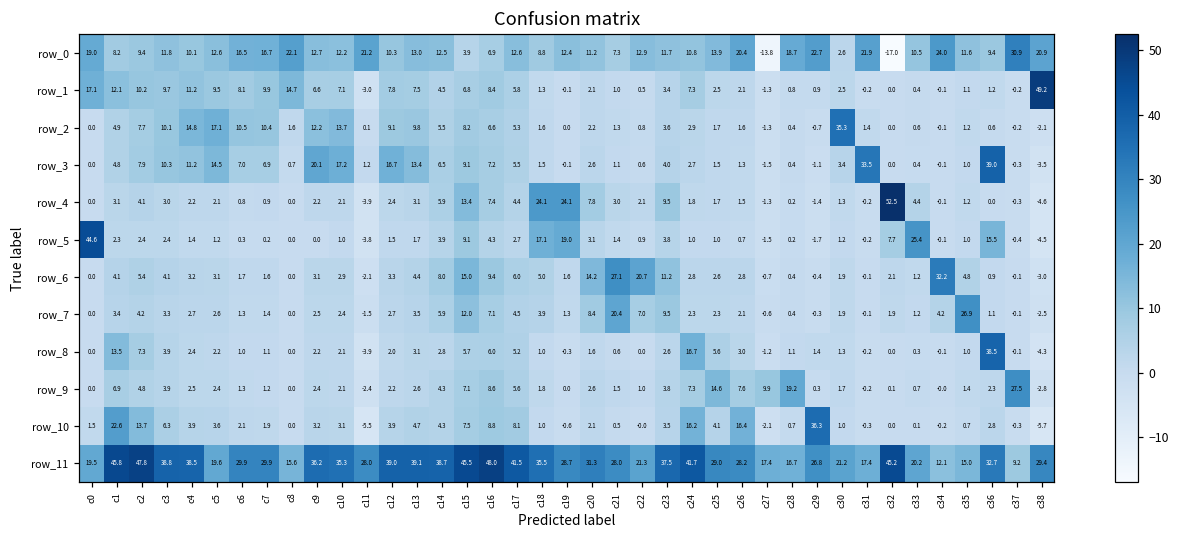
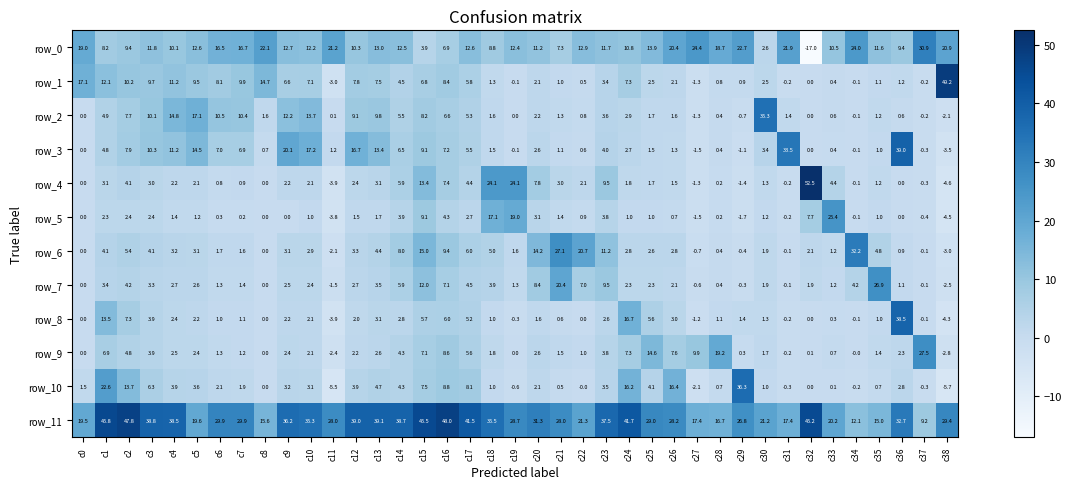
row_0, c27: -13.8 -> 24.4
row_5, c0: 44.6 -> 0.0
row_5, c36: 15.5 -> 0.0
